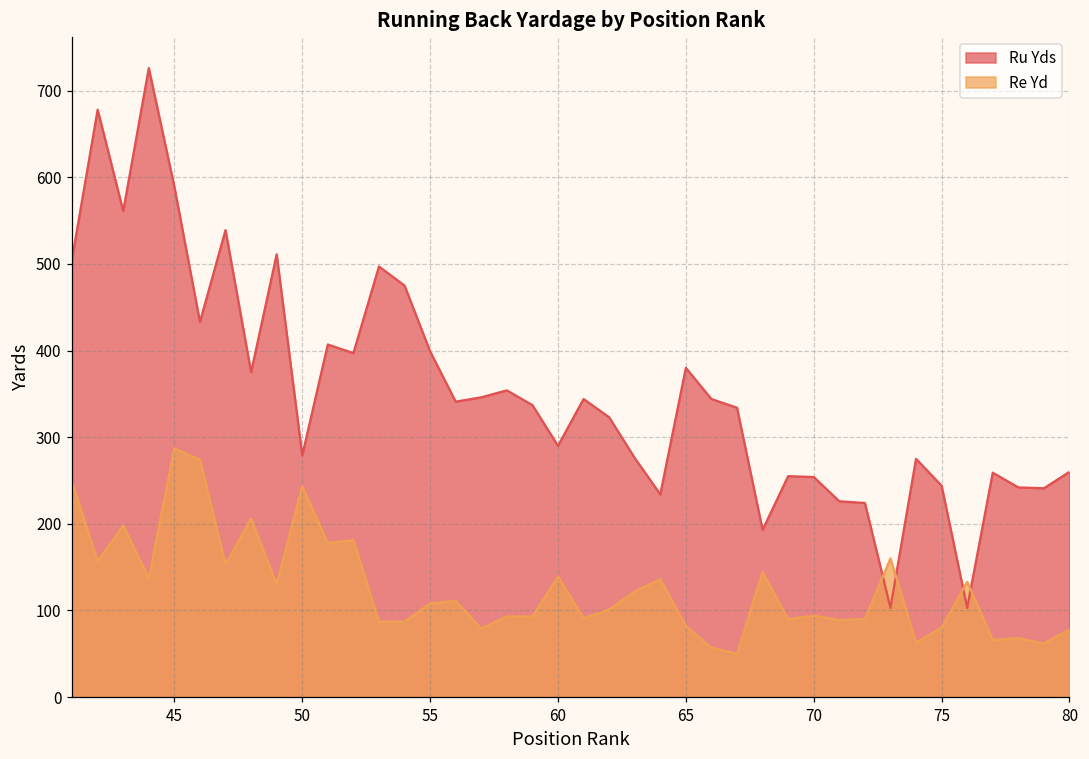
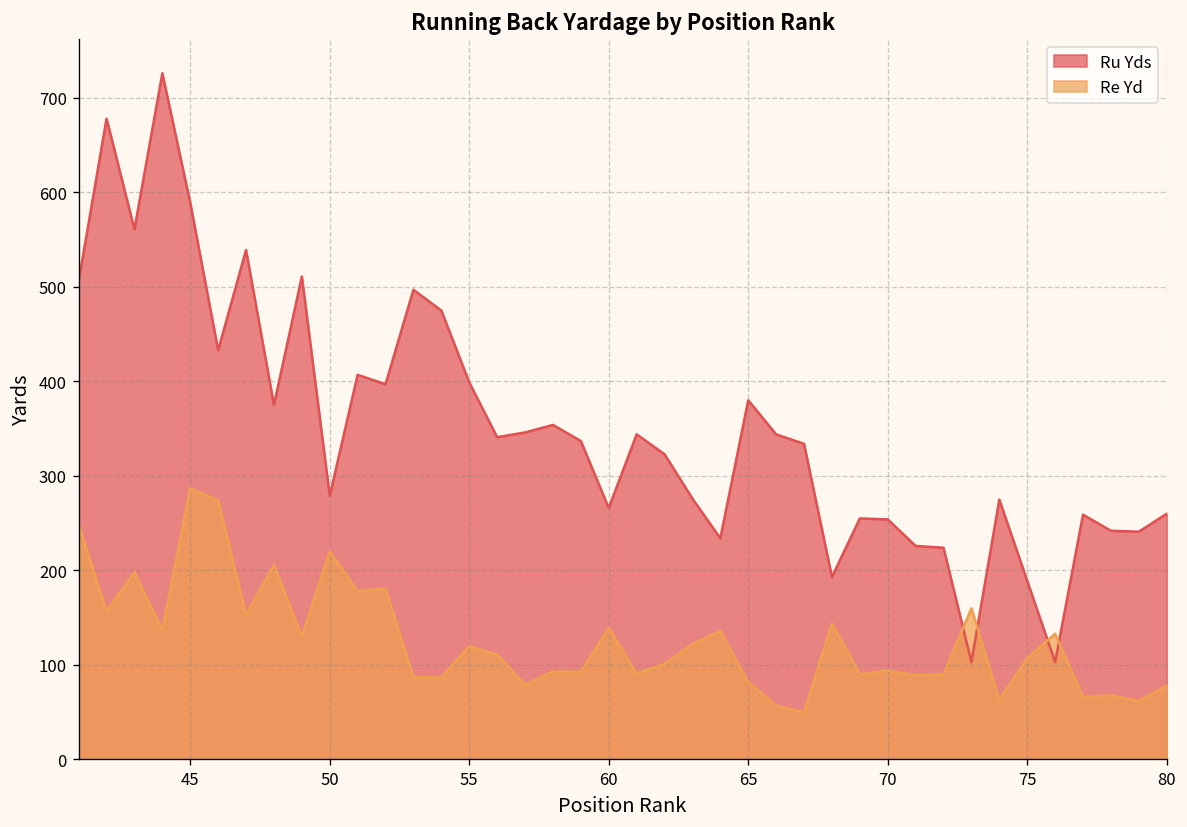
Re Yd, 50: 240 -> 220
Re Yd, 55: 110 -> 120
Ru Yds, 60: 290 -> 270
Ru Yds, 75: 240 -> 190
Re Yd, 75: 80 -> 110
